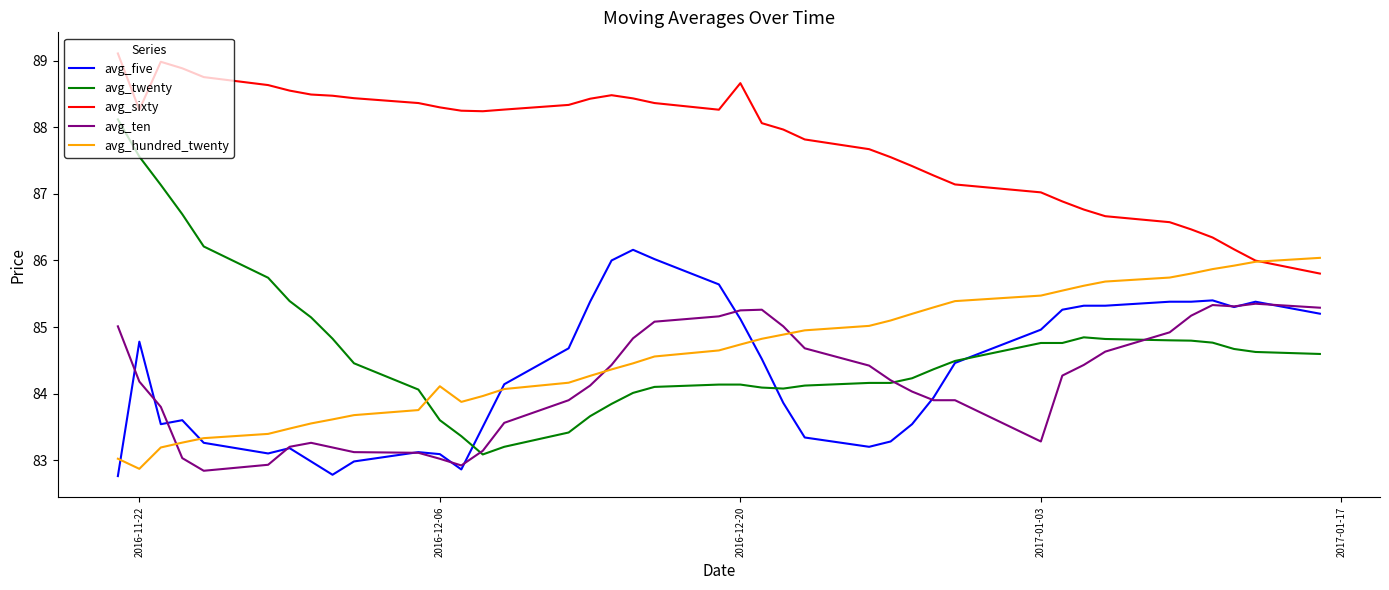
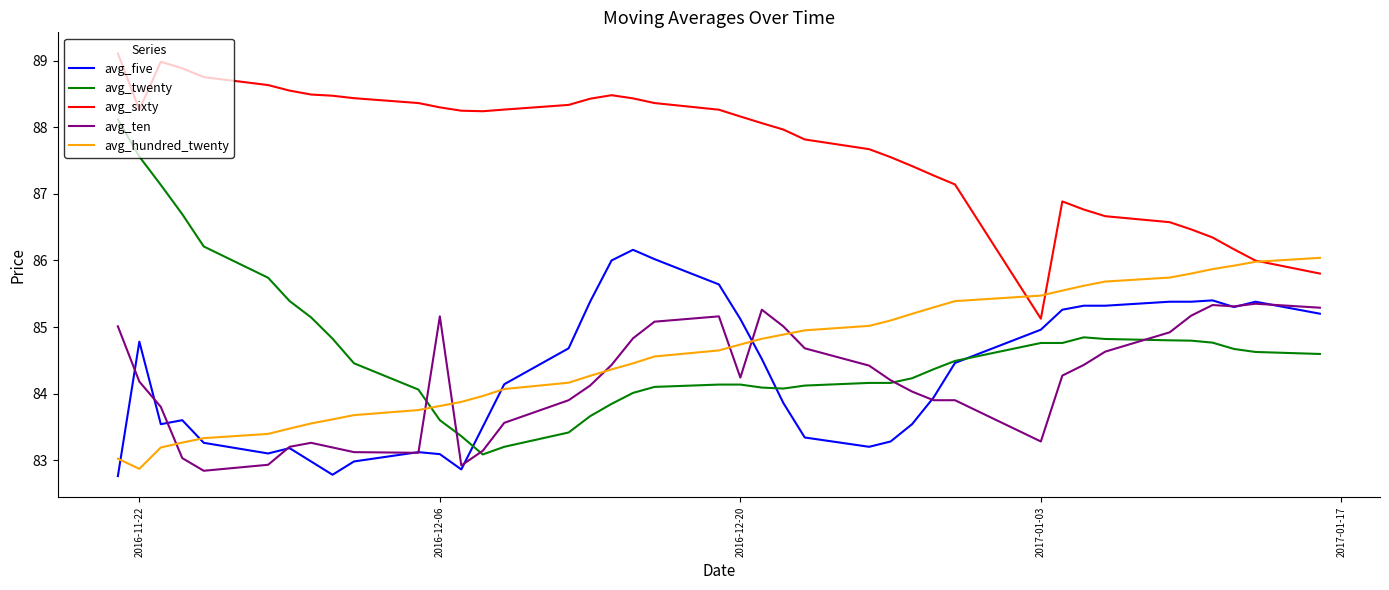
avg_ten, 2016-12-06: 83.0 -> 85.2
avg_hundred_twenty, 2016-12-06: 84.1 -> 83.8
avg_sixty, 2016-12-20: 88.7 -> 88.2
avg_ten, 2016-12-20: 85.3 -> 84.2
avg_sixty, 2017-01-03: 87.0 -> 85.1
